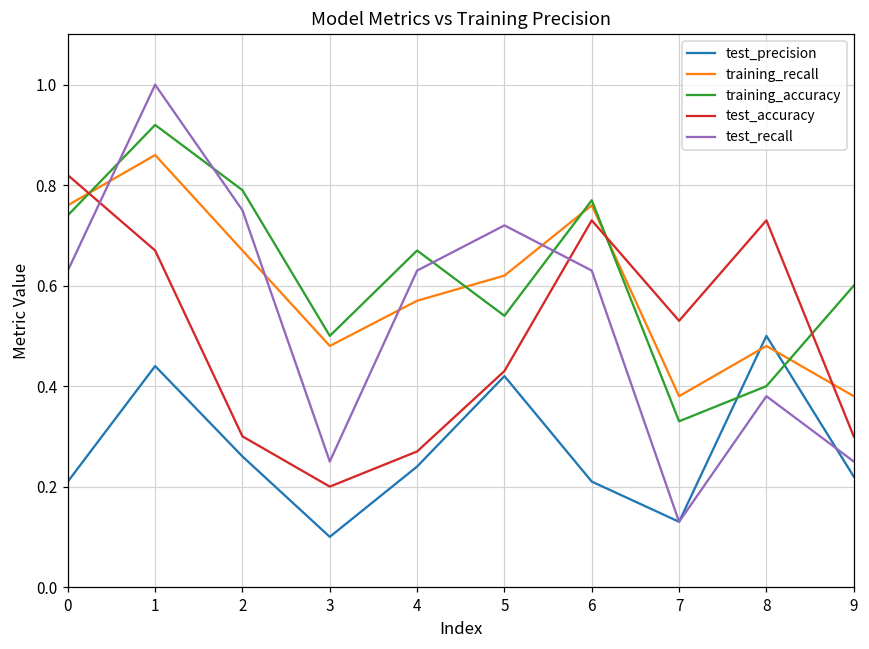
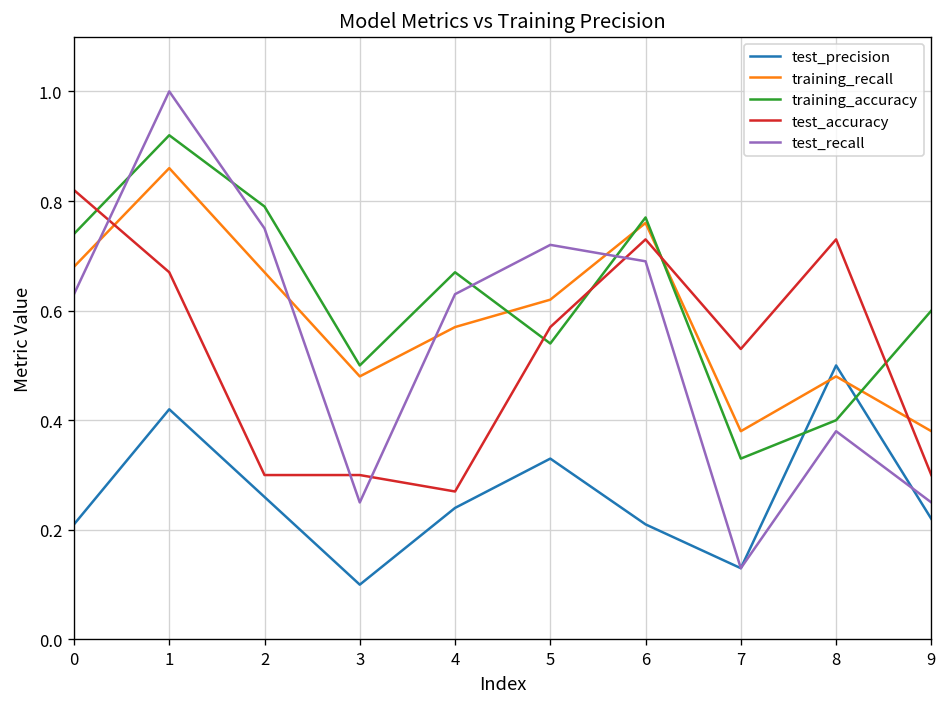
training_recall, 0: 0.76 -> 0.68
test_precision, 1: 0.44 -> 0.42
test_accuracy, 3: 0.2 -> 0.3
test_precision, 5: 0.42 -> 0.33
test_accuracy, 5: 0.43 -> 0.57
test_recall, 6: 0.63 -> 0.69
